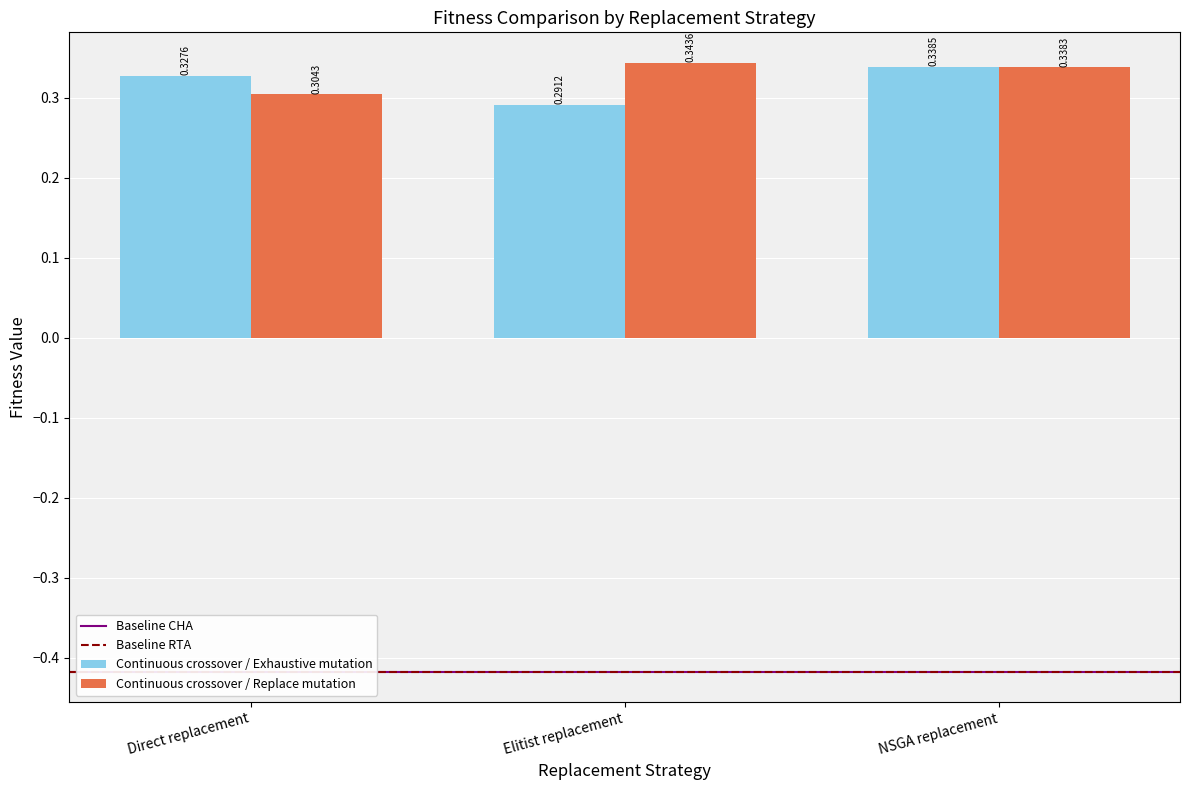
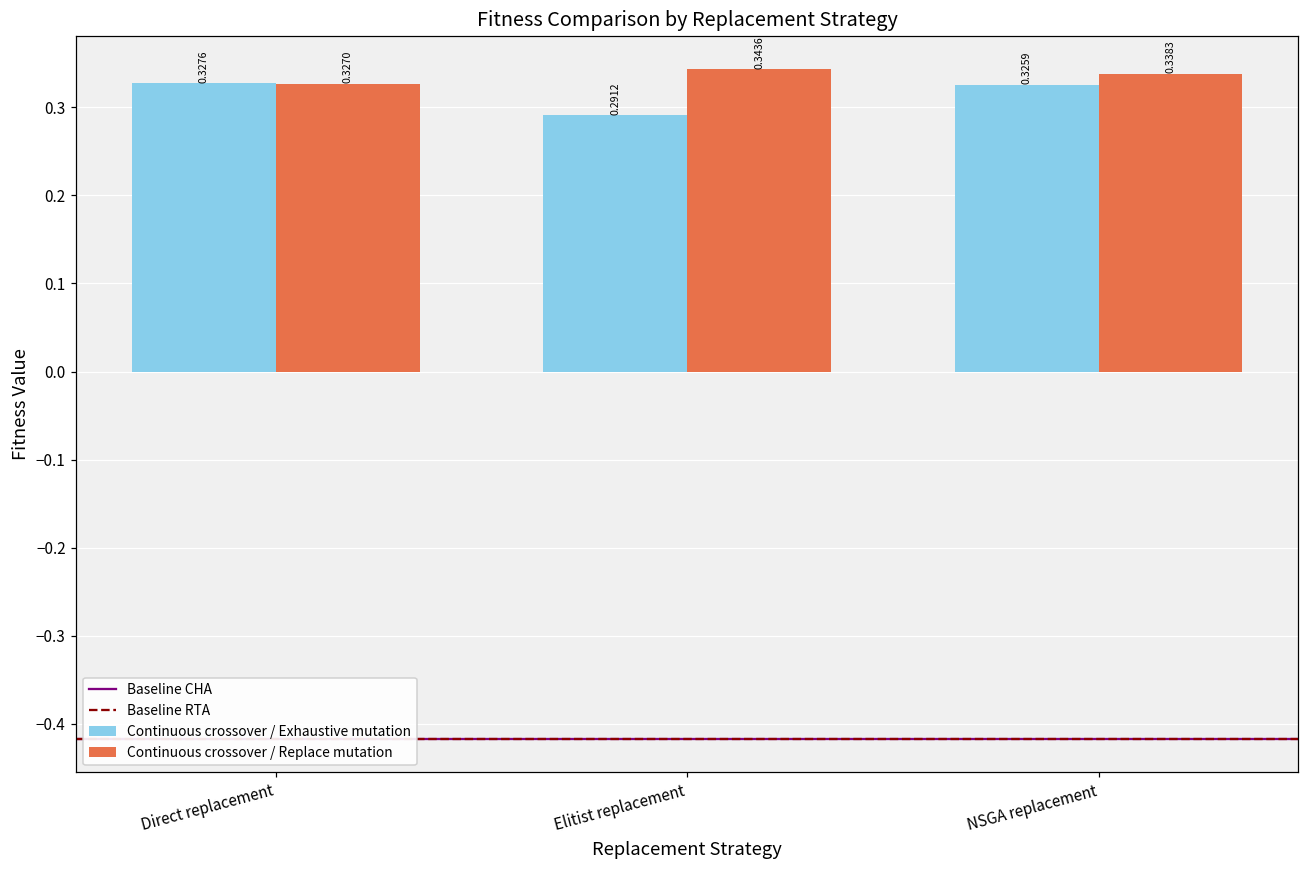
Continuous crossover / Replace mutation, Direct replacement: 0.3043 -> 0.3270
Continuous crossover / Exhaustive mutation, NSGA replacement: 0.3385 -> 0.3259
